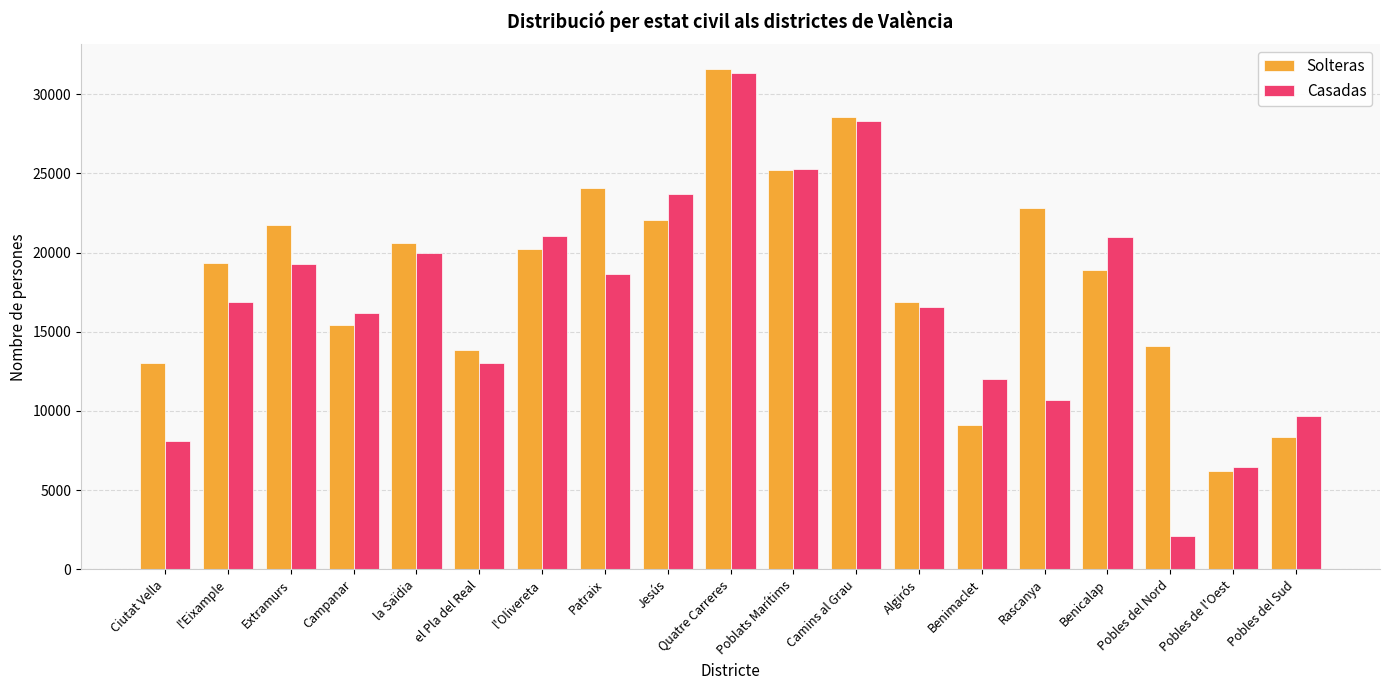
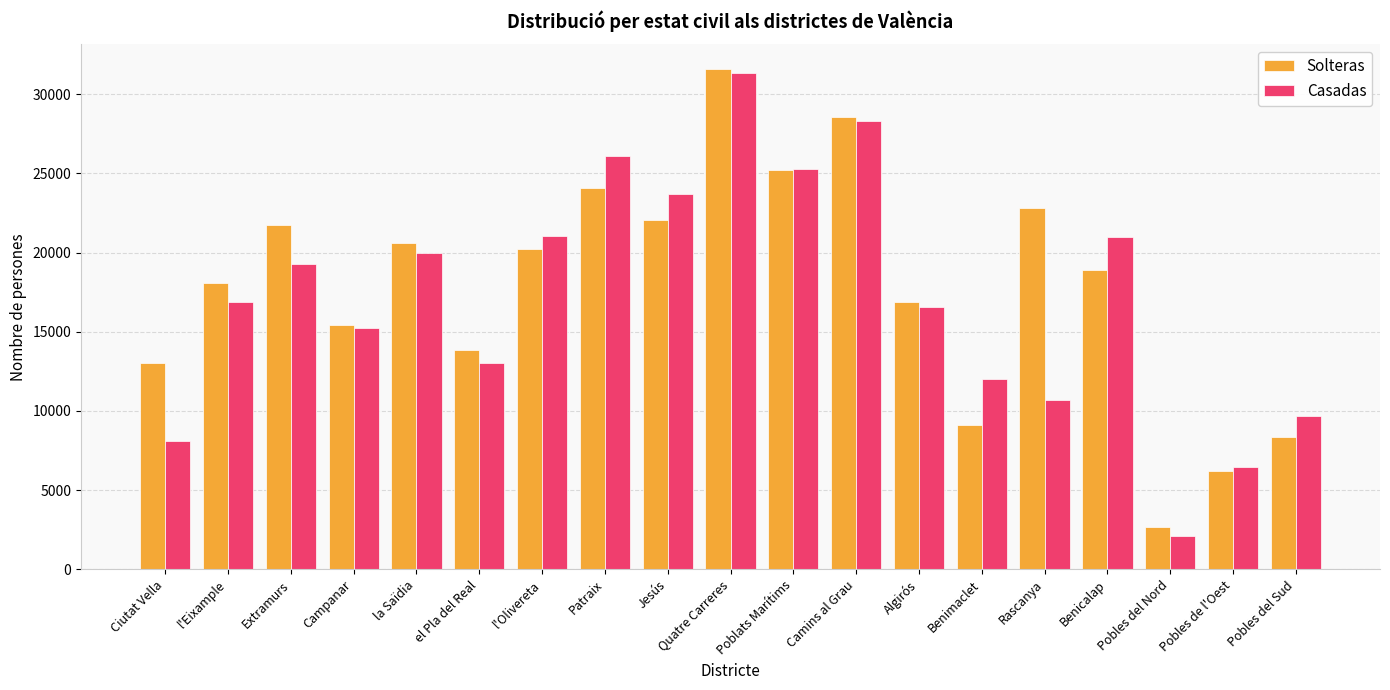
Solteras, l'Eixample: 19400 -> 18100
Casadas, Campanar: 16200 -> 15200
Casadas, Patraix: 18600 -> 26100
Solteras, Pobles del Nord: 14100 -> 2700
